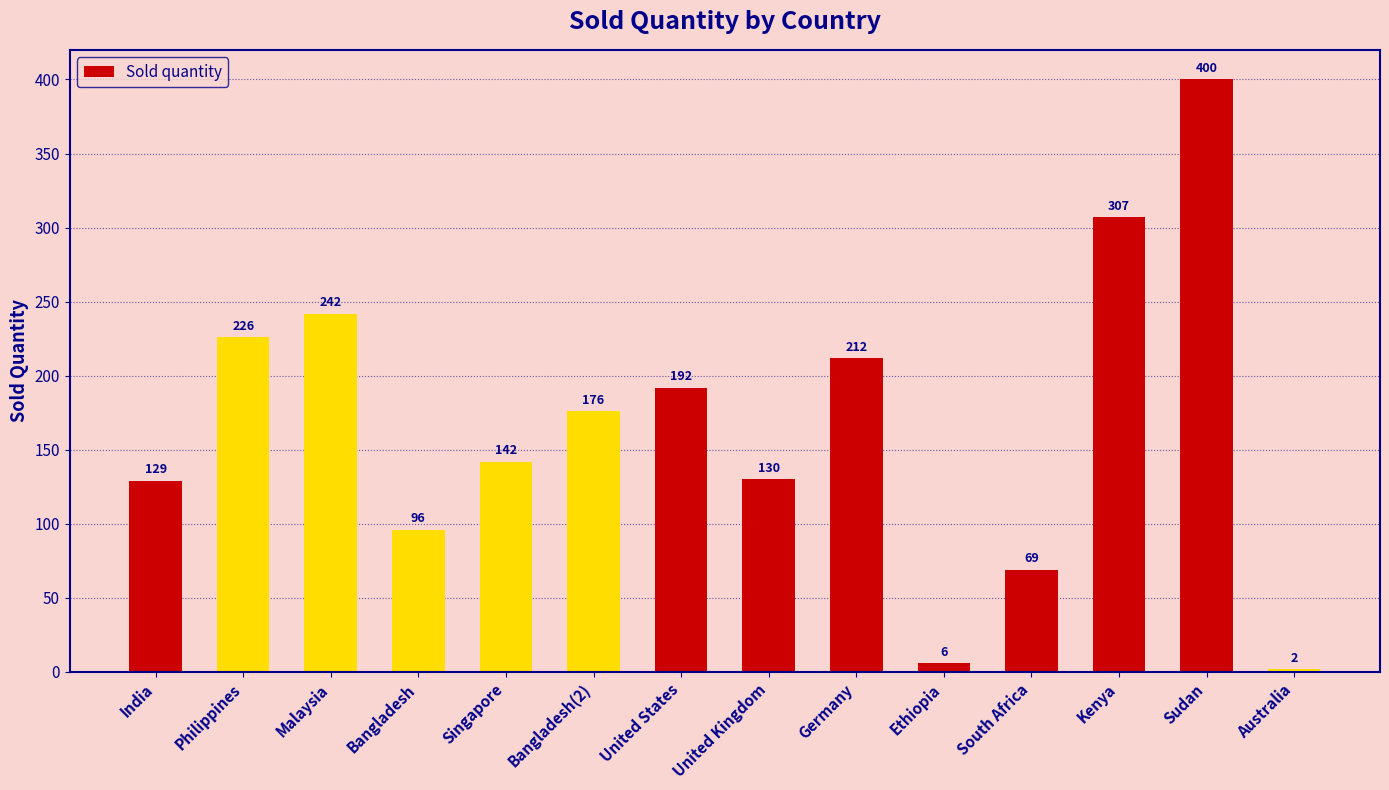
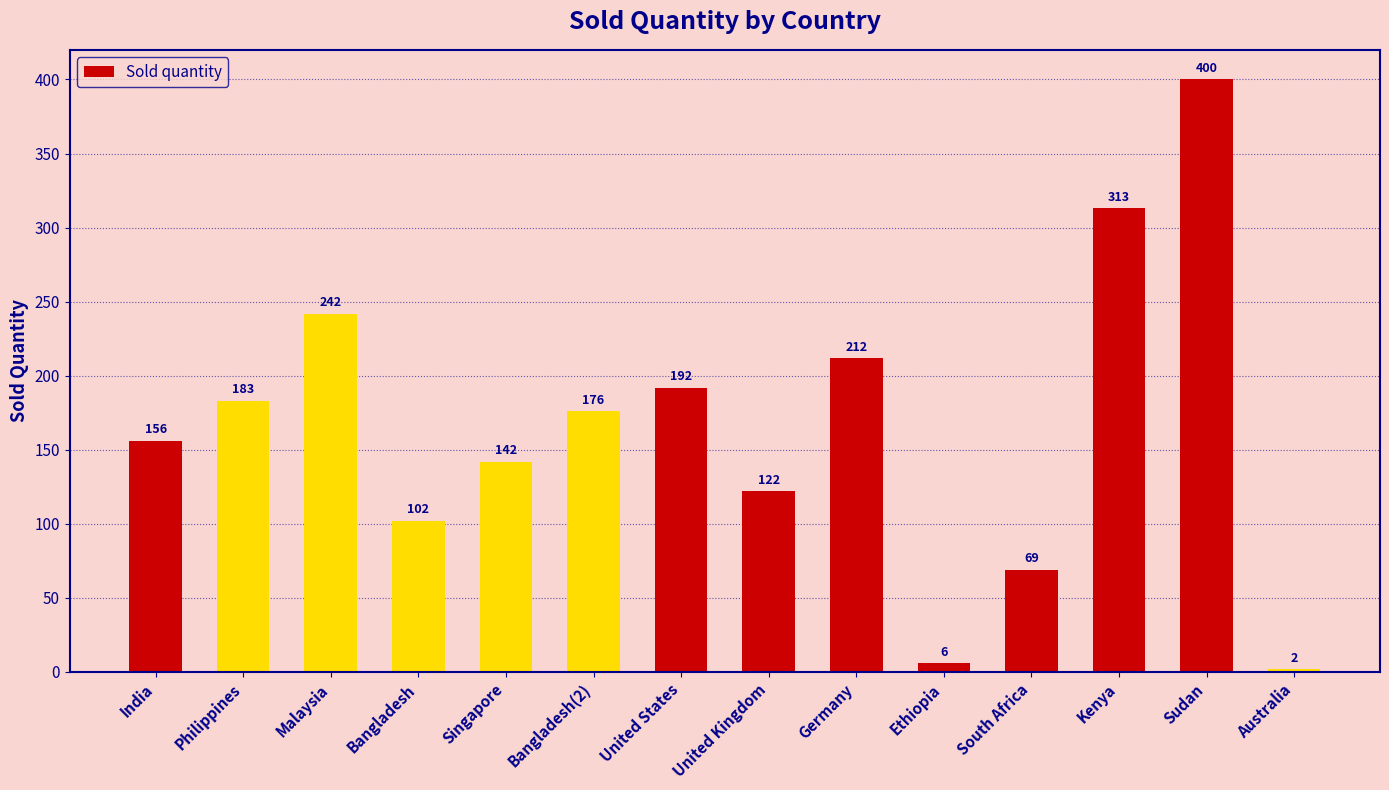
India: 129 -> 156
Philippines: 226 -> 183
Bangladesh: 96 -> 102
United Kingdom: 130 -> 122
Kenya: 307 -> 313
